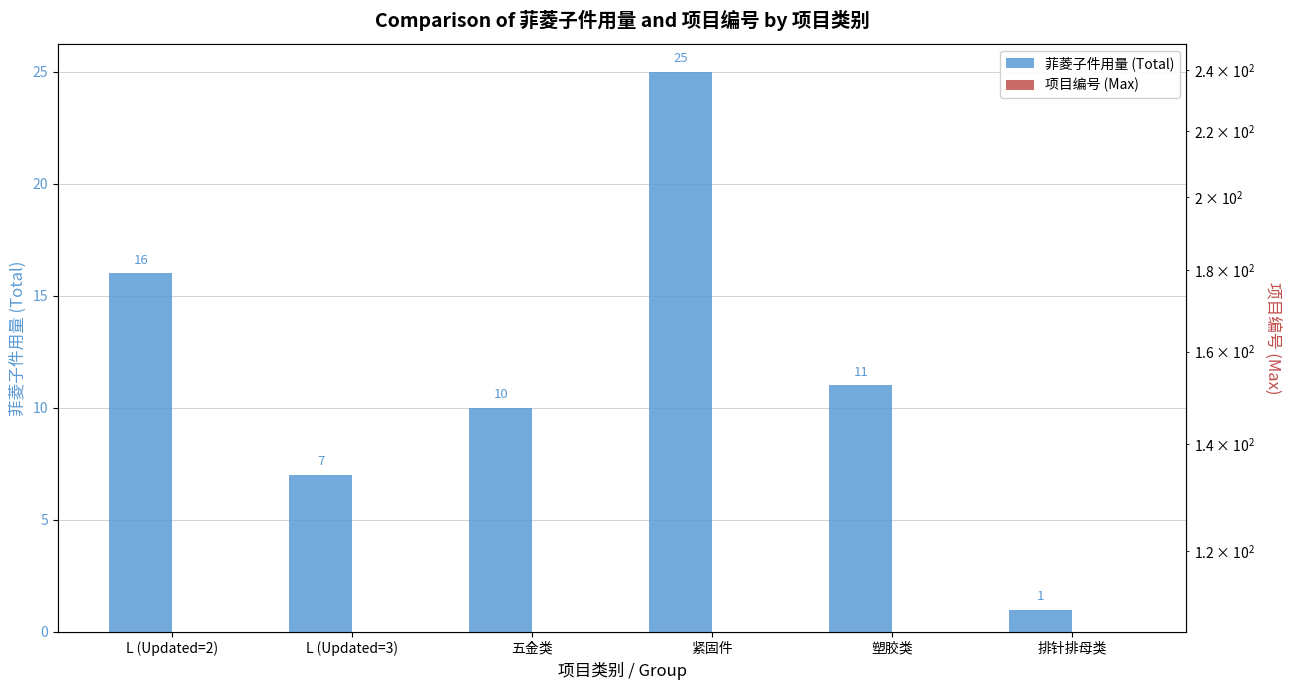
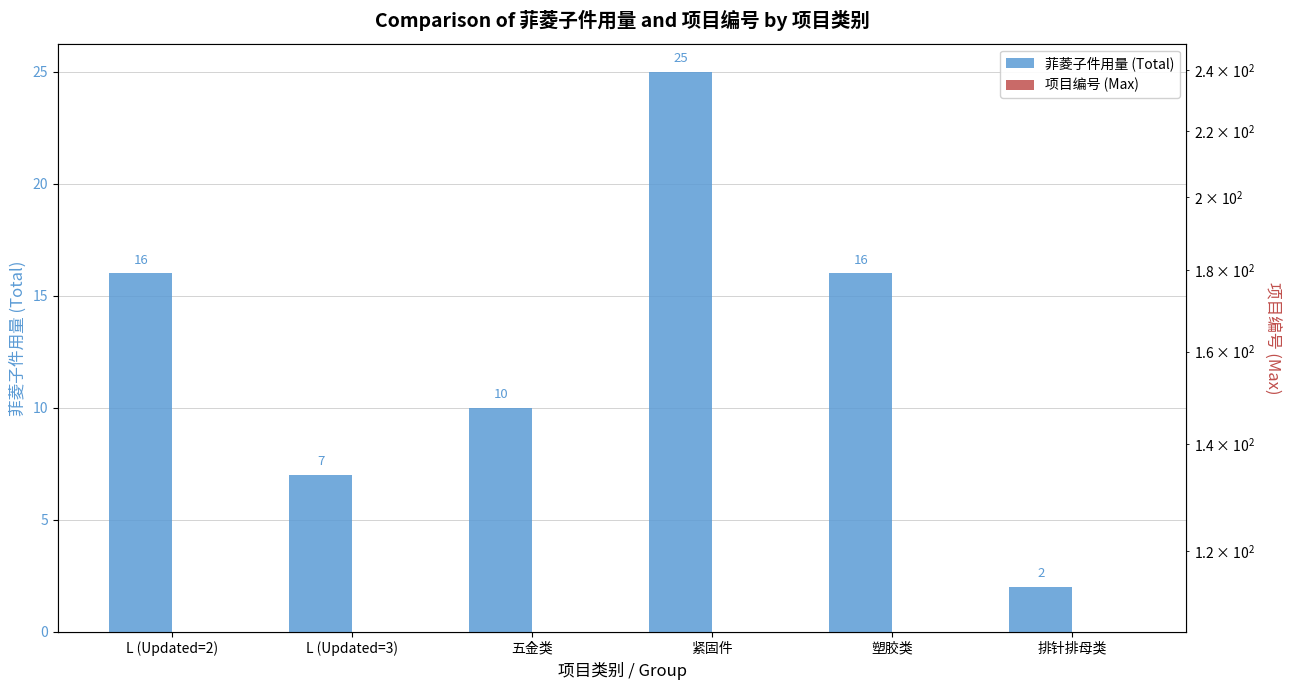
菲菱子件用量 (Total), 塑胶类: 11 -> 16
菲菱子件用量 (Total), 排针排母类: 1 -> 2
